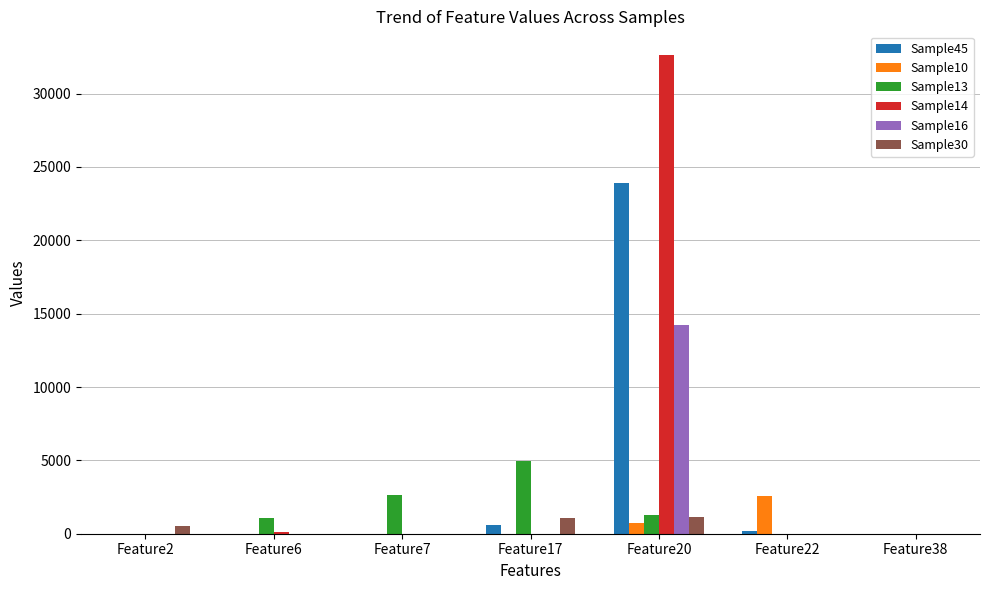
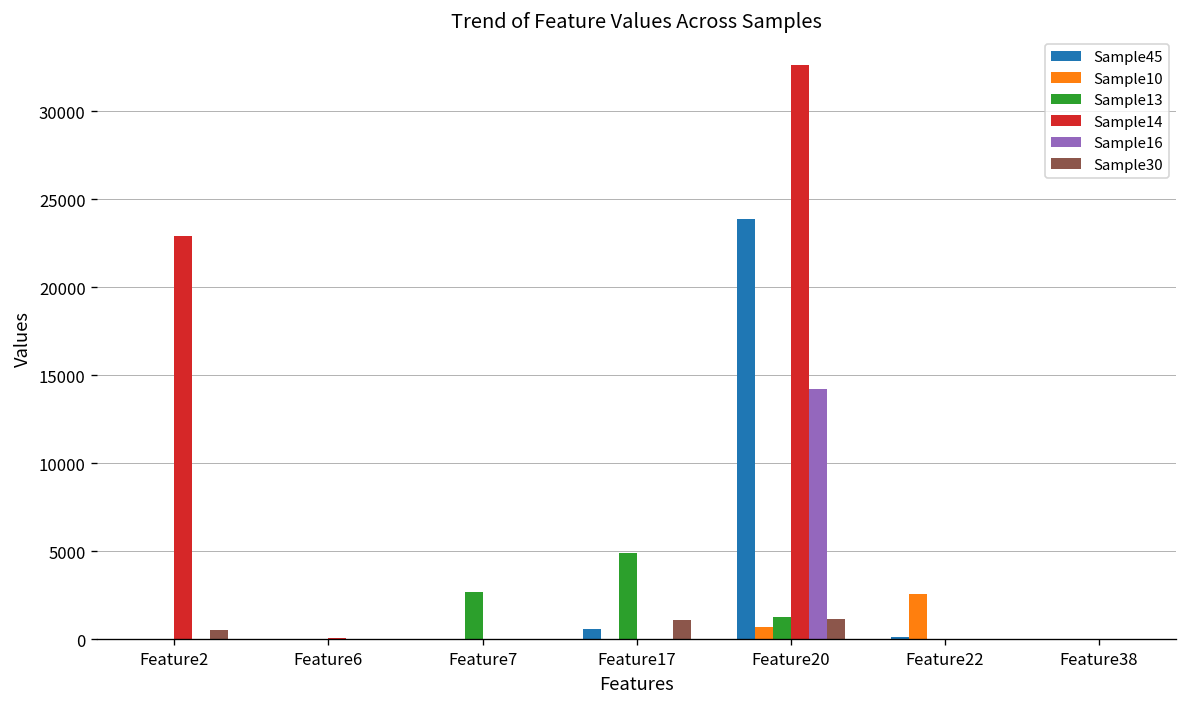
Sample14, Feature2: 0 -> 22900
Sample13, Feature6: 1100 -> 0
